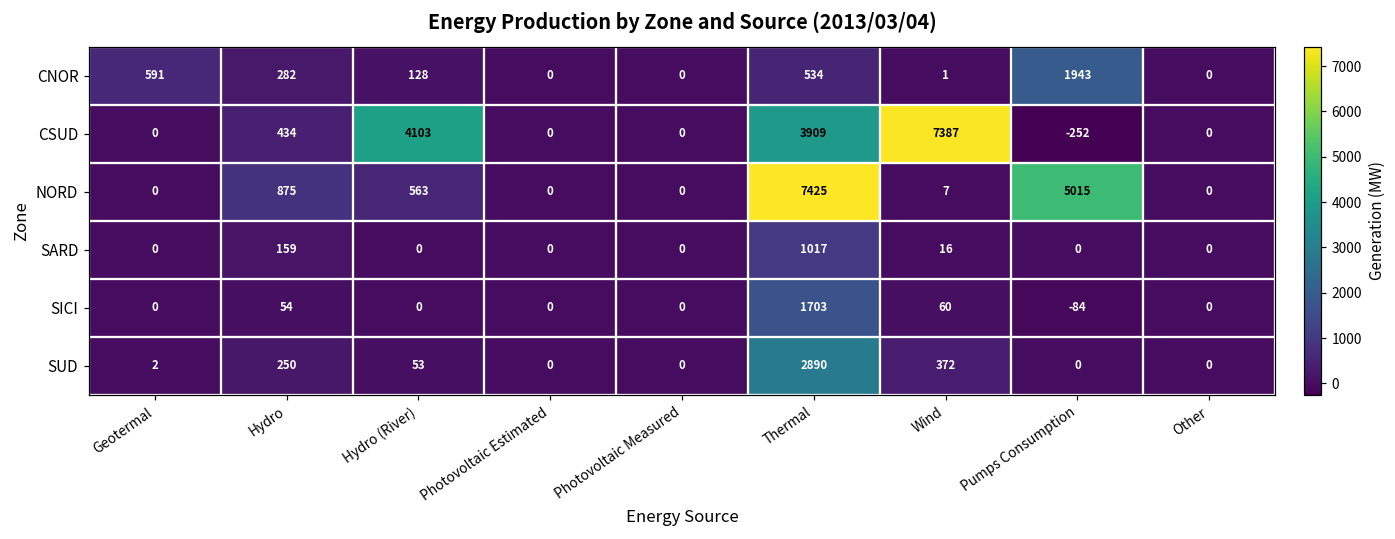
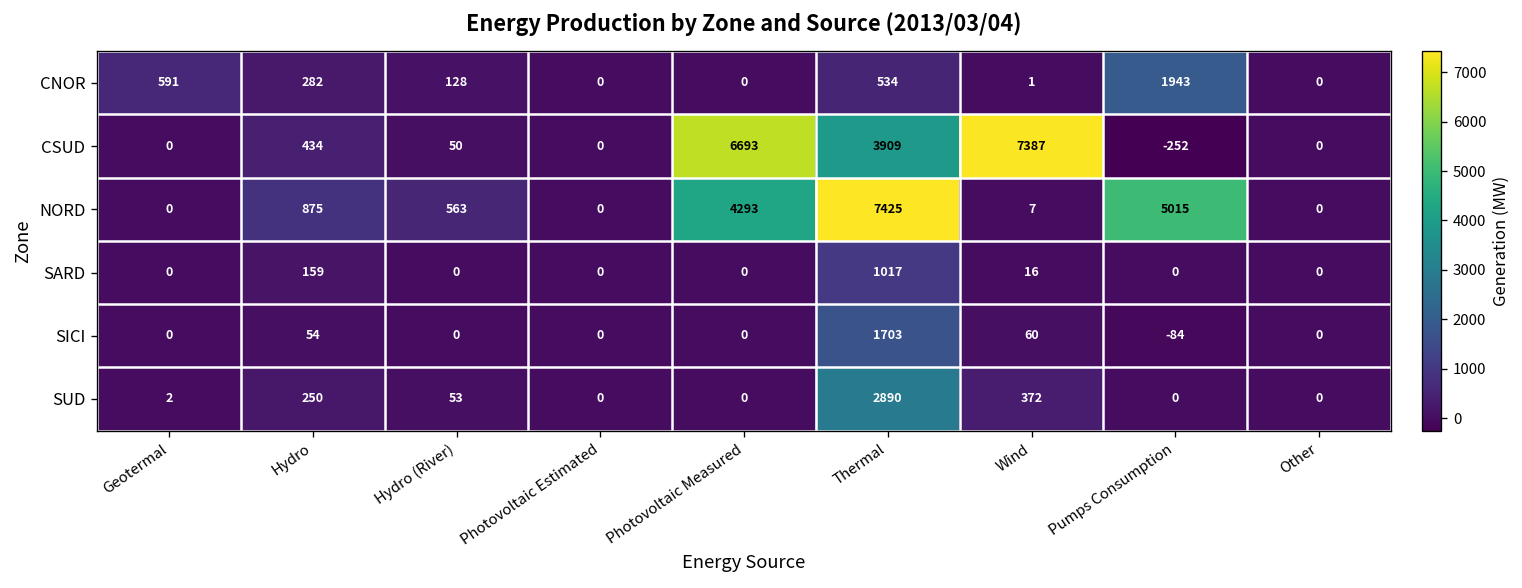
CSUD, Hydro (River): 4103 -> 50
CSUD, Photovoltaic Measured: 0 -> 6693
NORD, Photovoltaic Measured: 0 -> 4293
